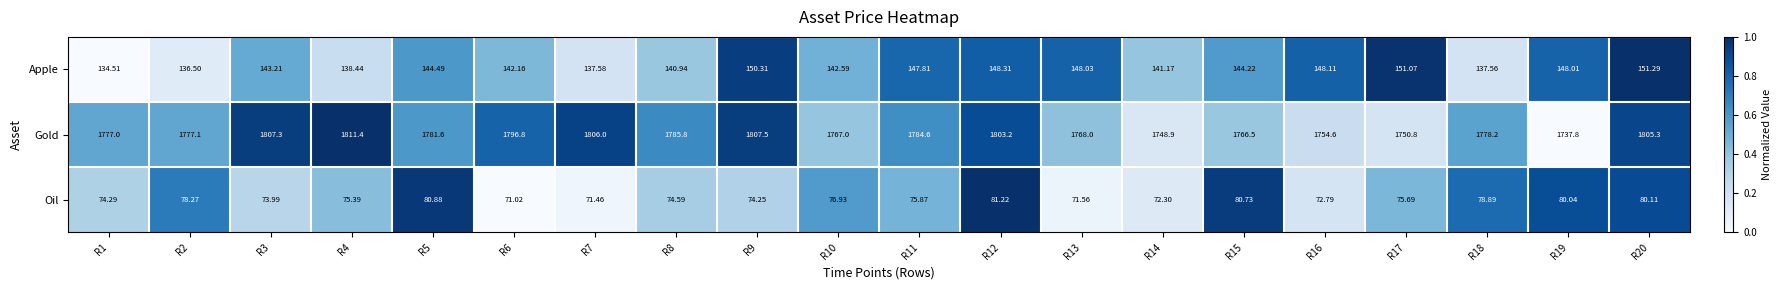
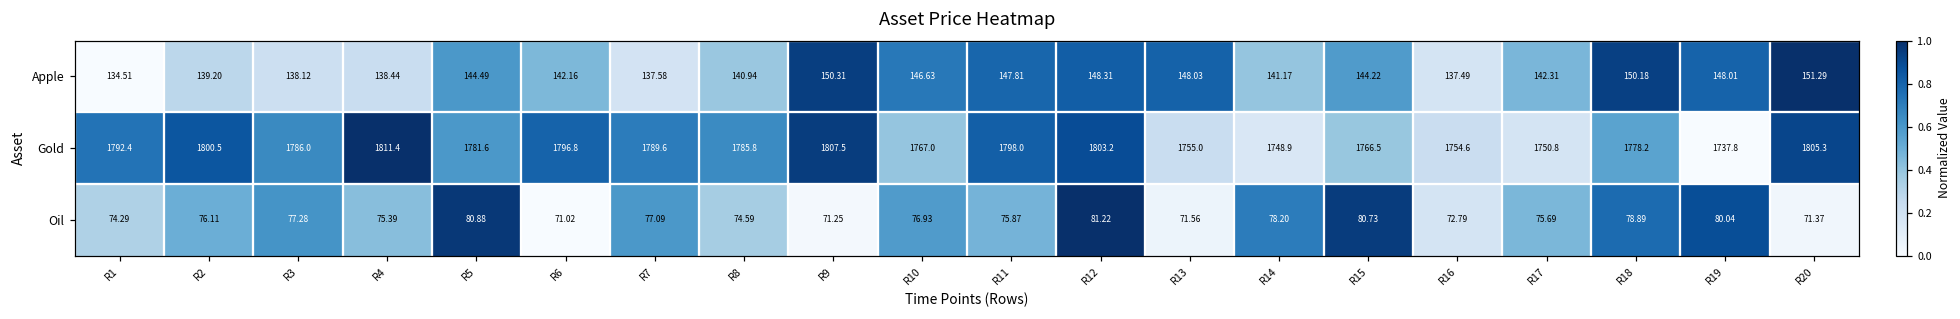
Apple, R2: 136.50 -> 139.20
Apple, R3: 143.21 -> 138.12
Apple, R10: 142.59 -> 146.63
Apple, R16: 148.11 -> 137.49
Apple, R17: 151.07 -> 142.31
Apple, R18: 137.56 -> 150.18
Gold, R1: 1777.0 -> 1792.4
Gold, R2: 1777.1 -> 1800.5
Gold, R3: 1807.3 -> 1786.0
Gold, R7: 1806.0 -> 1789.6
Gold, R11: 1784.6 -> 1798.0
Gold, R13: 1768.0 -> 1755.0
Oil, R2: 78.27 -> 76.11
Oil, R3: 73.99 -> 77.28
Oil, R7: 71.46 -> 77.09
Oil, R9: 74.25 -> 71.25
Oil, R14: 72.30 -> 78.20
Oil, R20: 80.11 -> 71.37
